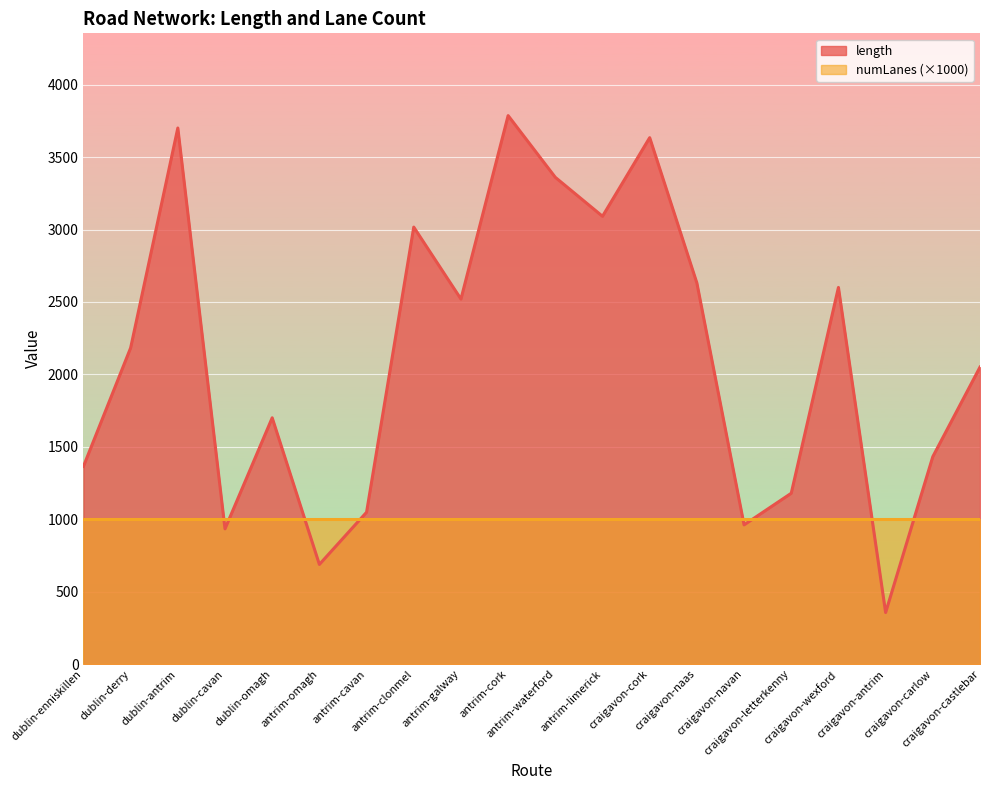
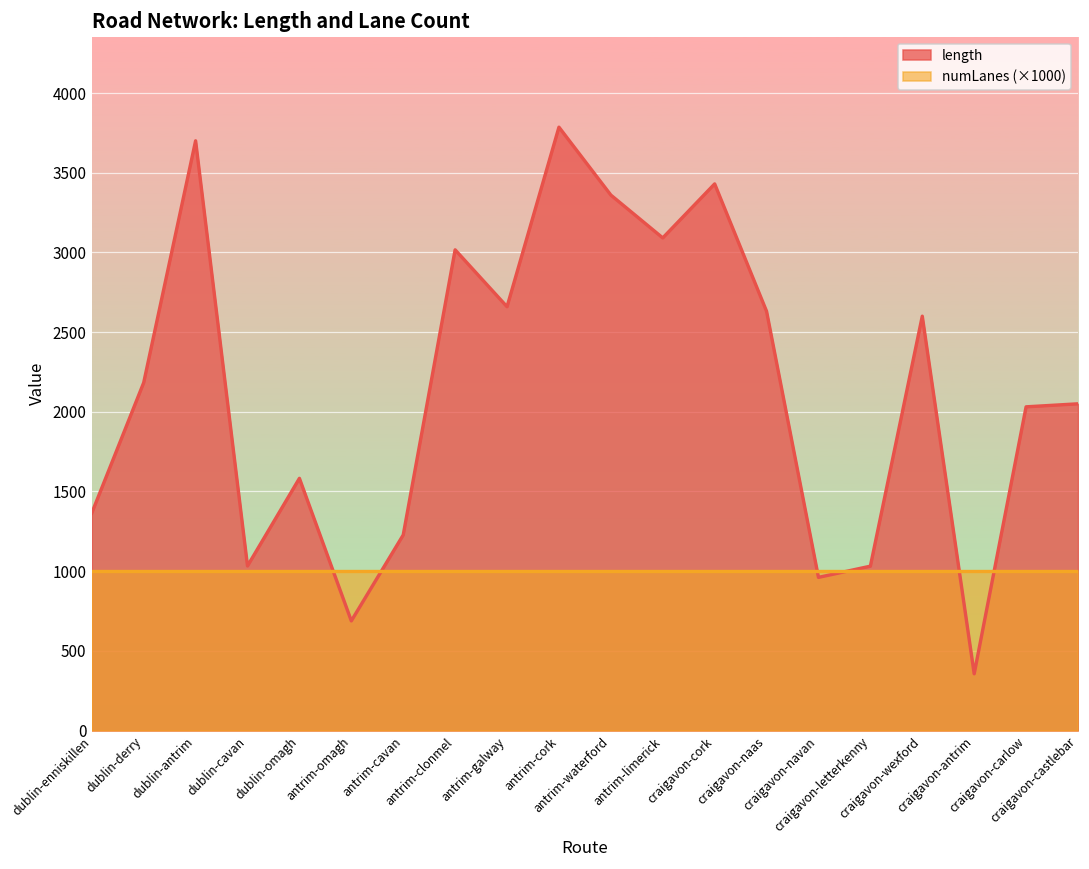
length, dublin-cavan: 930 -> 1030
length, dublin-omagh: 1700 -> 1580
length, antrim-cavan: 1050 -> 1230
length, antrim-galway: 2520 -> 2660
length, craigavon-cork: 3630 -> 3430
length, craigavon-letterkenny: 1180 -> 1030
length, craigavon-carlow: 1430 -> 2030
